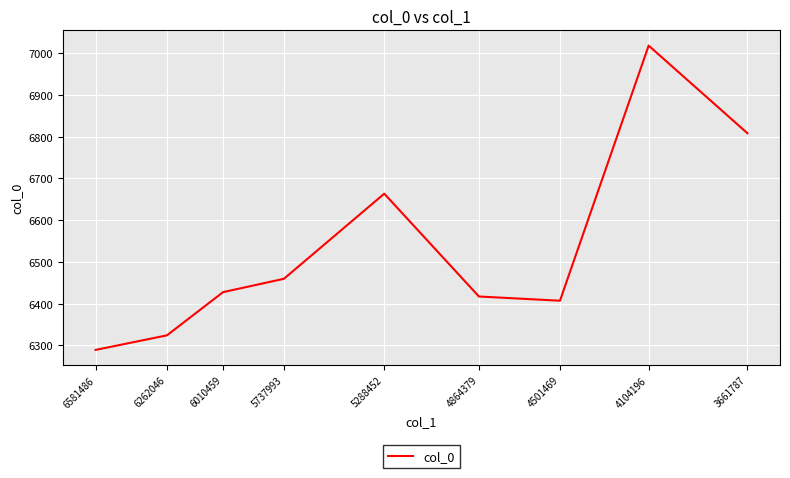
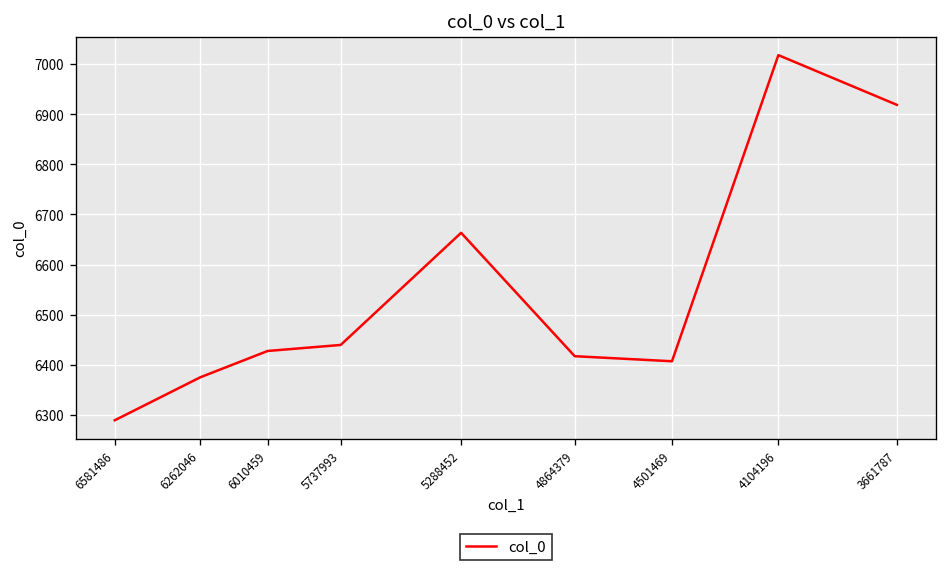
6262046: 6320 -> 6370
5737993: 6460 -> 6440
3661787: 6810 -> 6920
